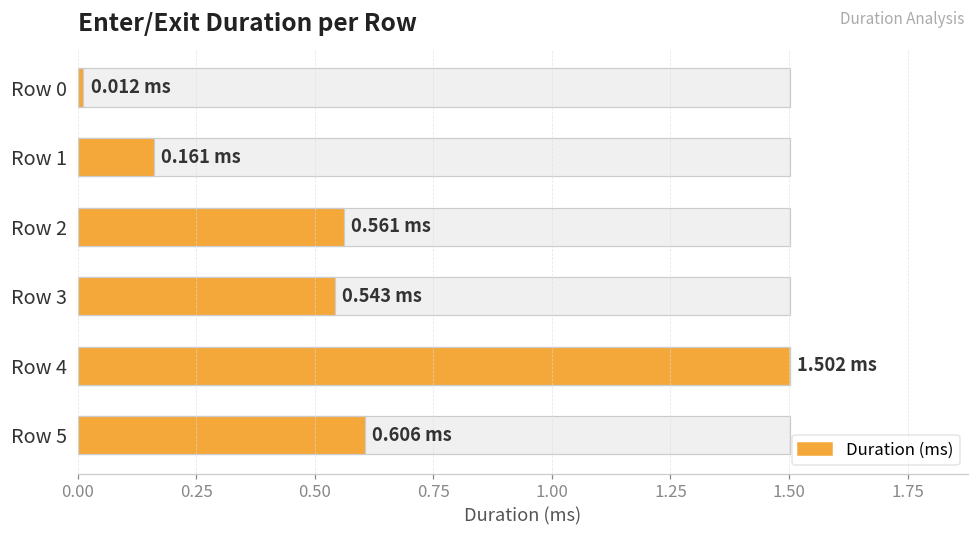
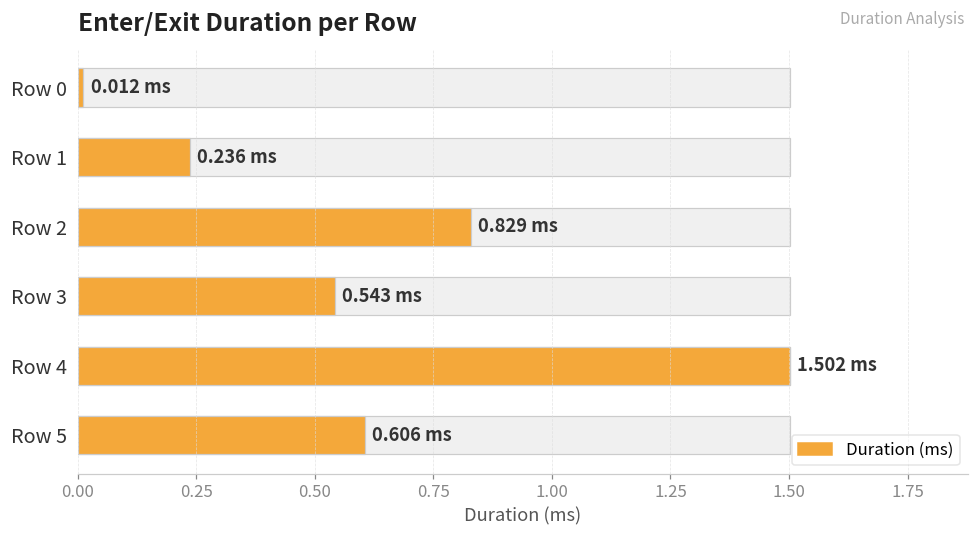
Duration (ms), Row 1: 0.161 -> 0.236
Duration (ms), Row 2: 0.561 -> 0.829
